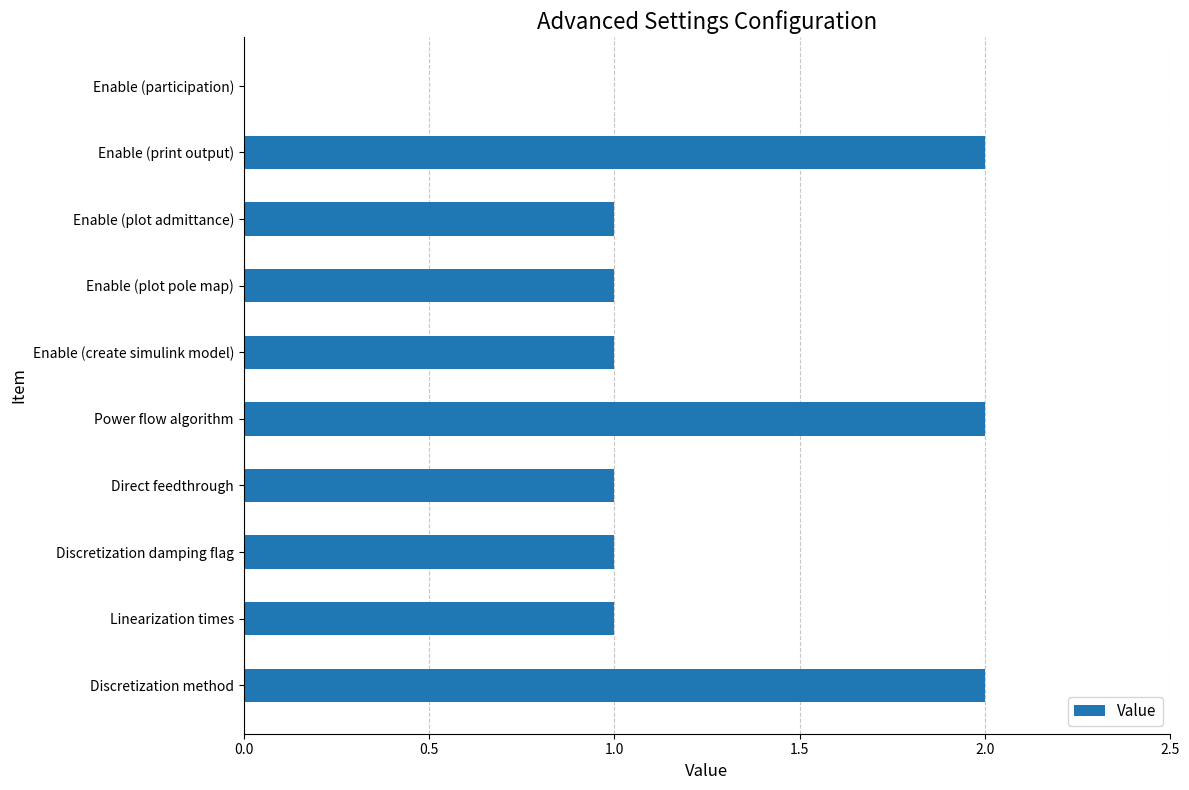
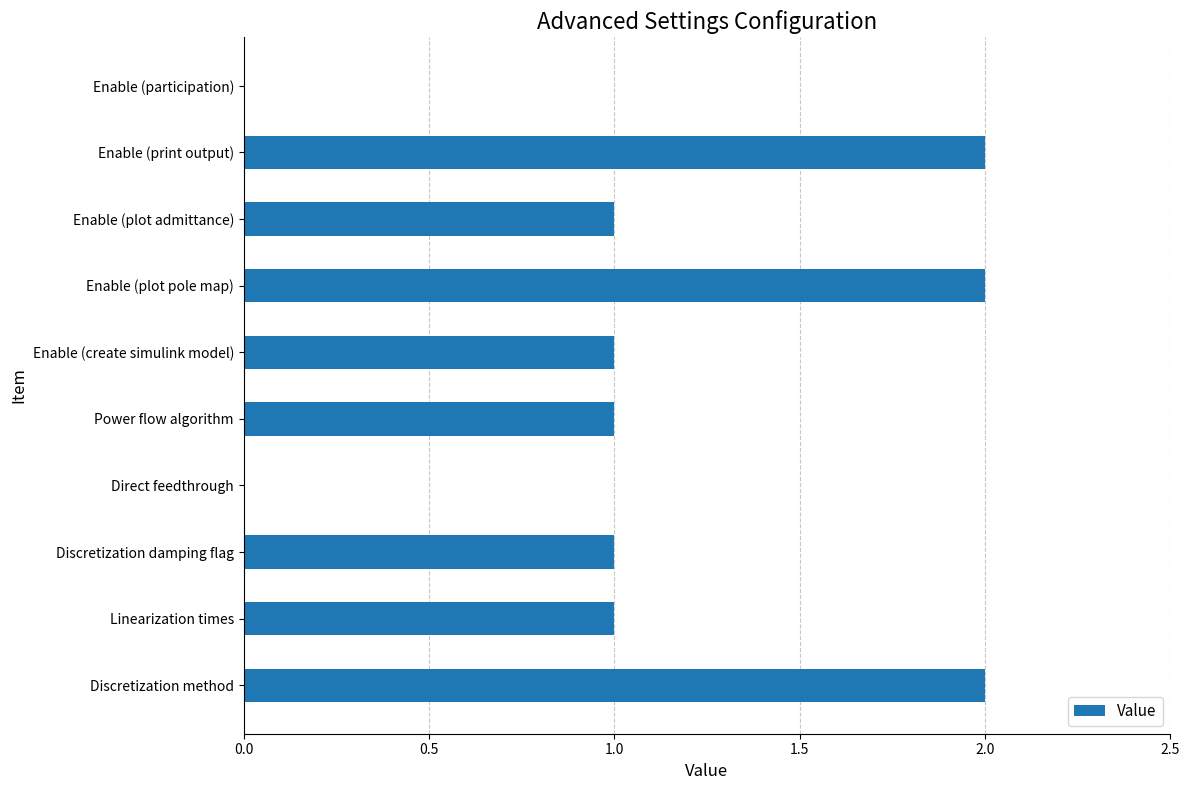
Enable (plot pole map): 1 -> 2
Power flow algorithm: 2 -> 1
Direct feedthrough: 1 -> 0
